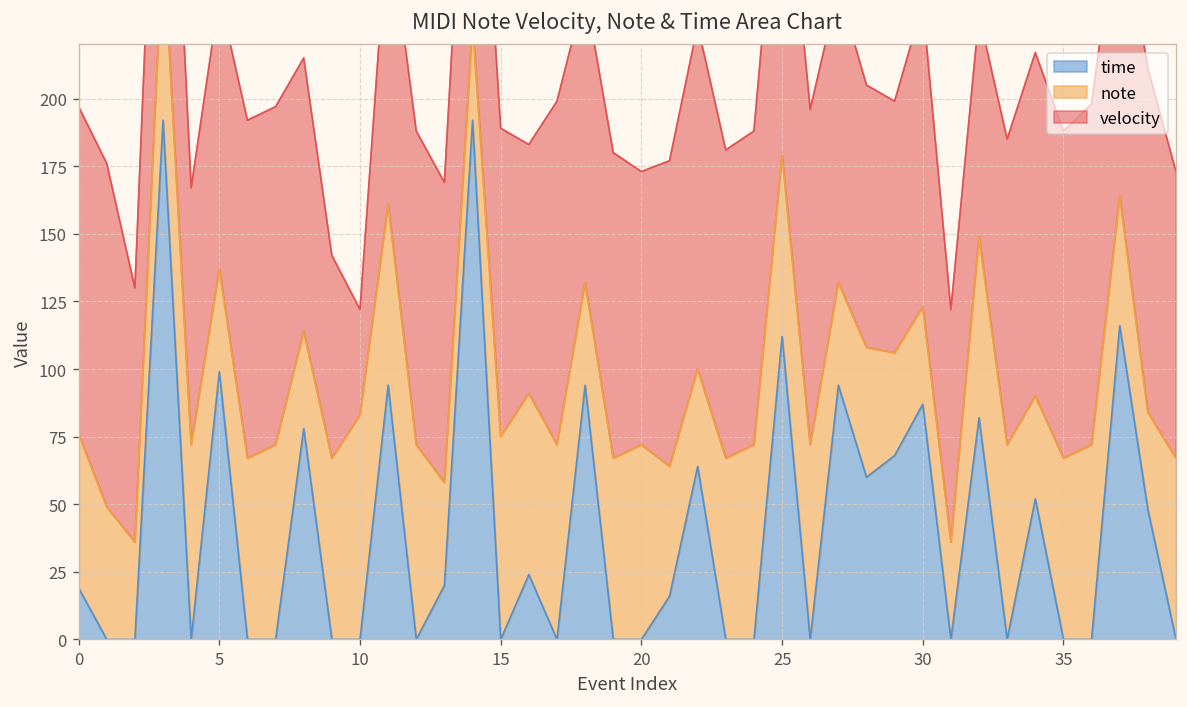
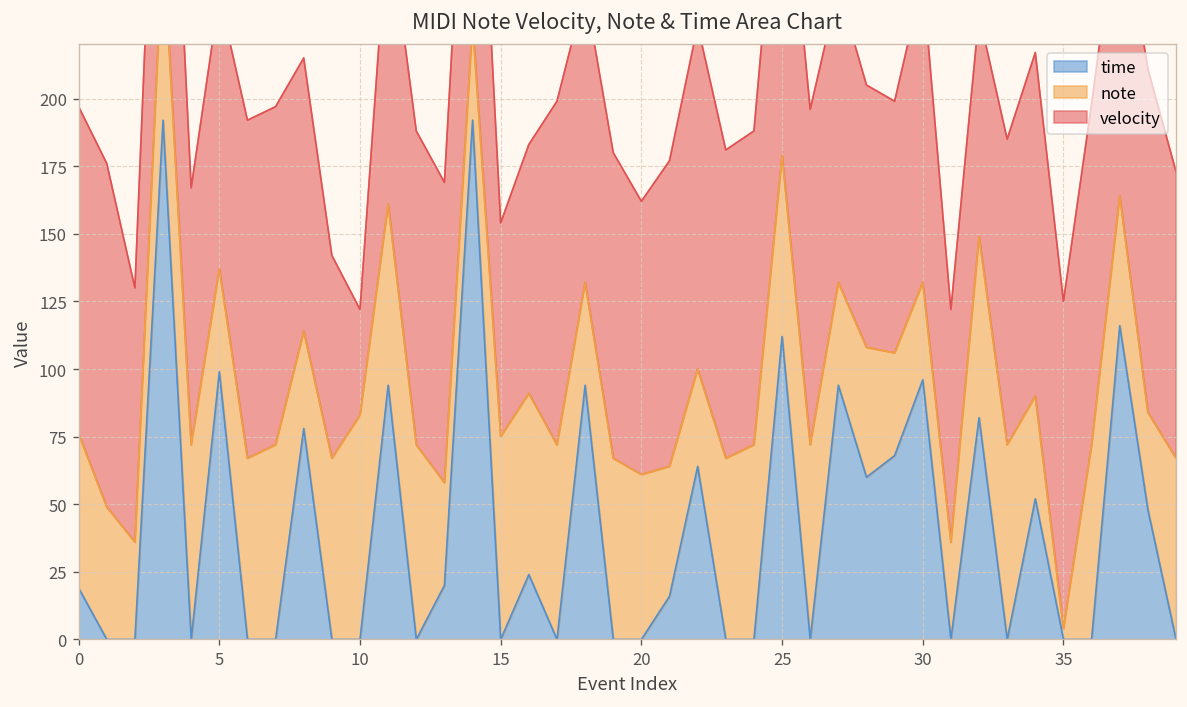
velocity, 15: 114 -> 79
note, 20: 72 -> 61
time, 30: 87 -> 96
note, 35: 67 -> 4
